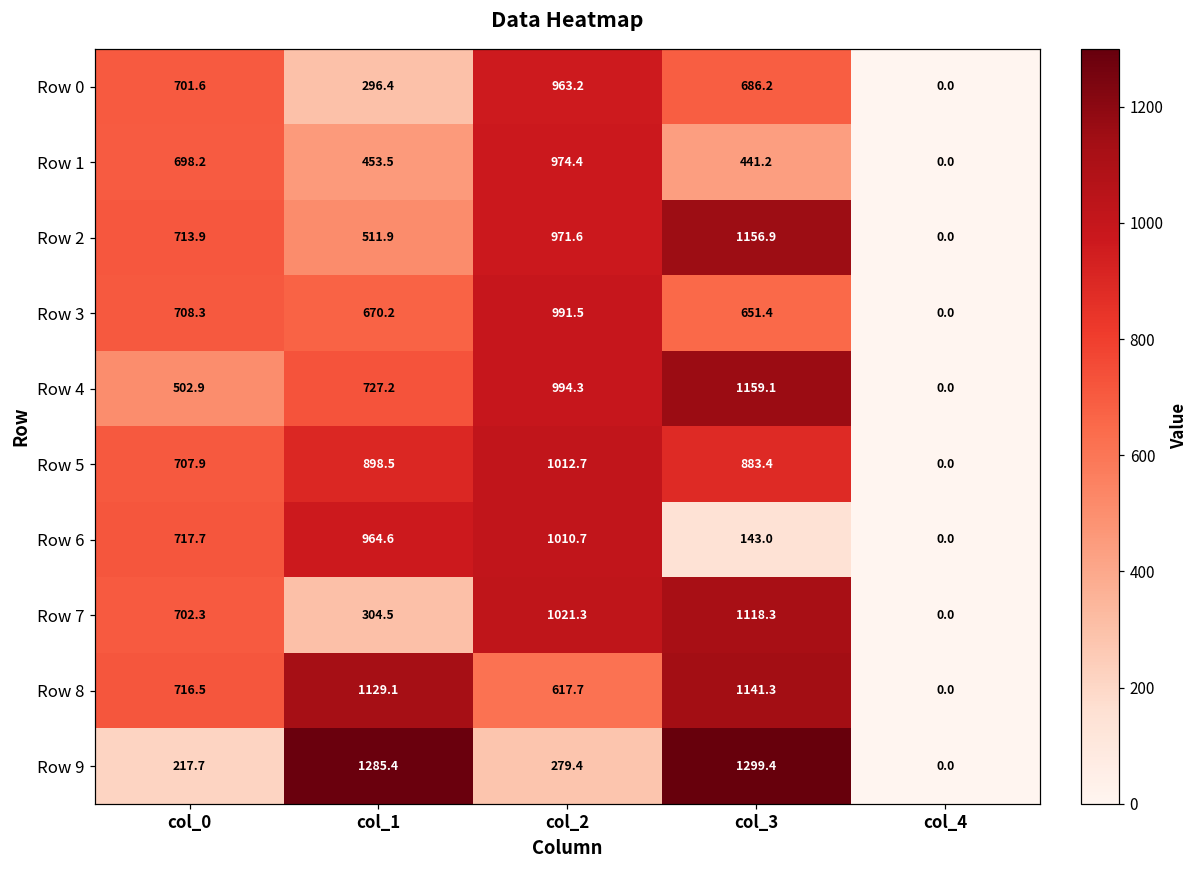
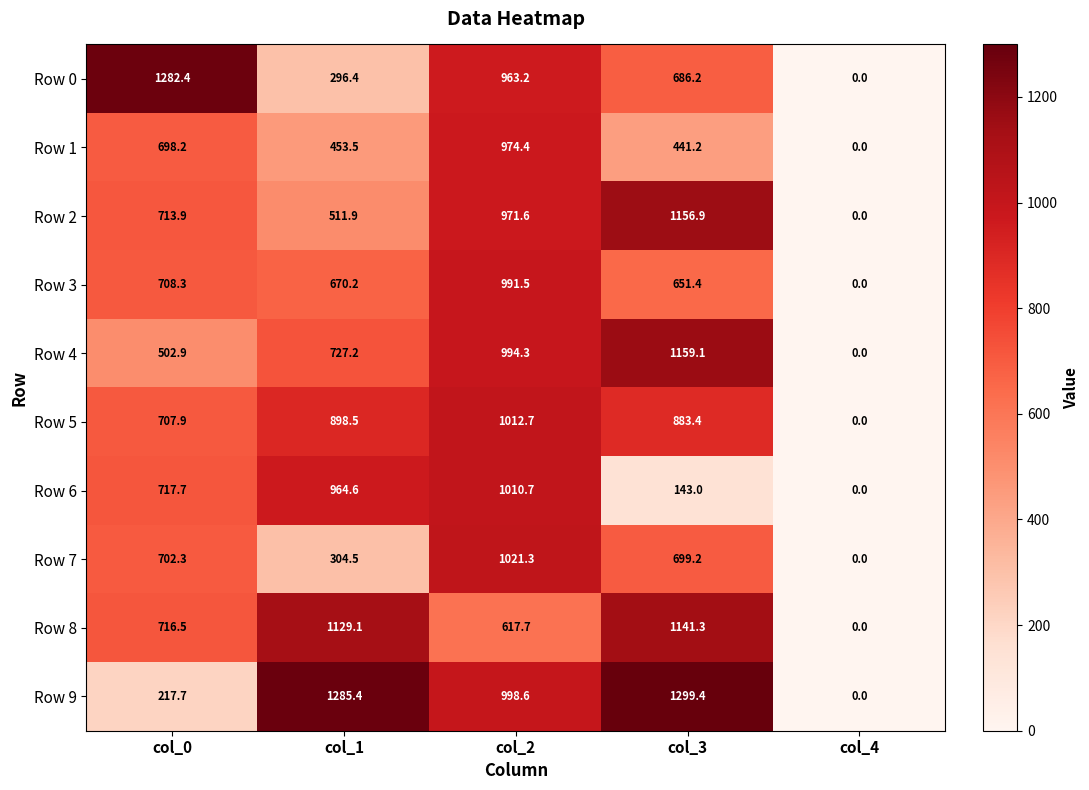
Row 0, col_0: 701.6 -> 1282.4
Row 7, col_3: 1118.3 -> 699.2
Row 9, col_2: 279.4 -> 998.6
